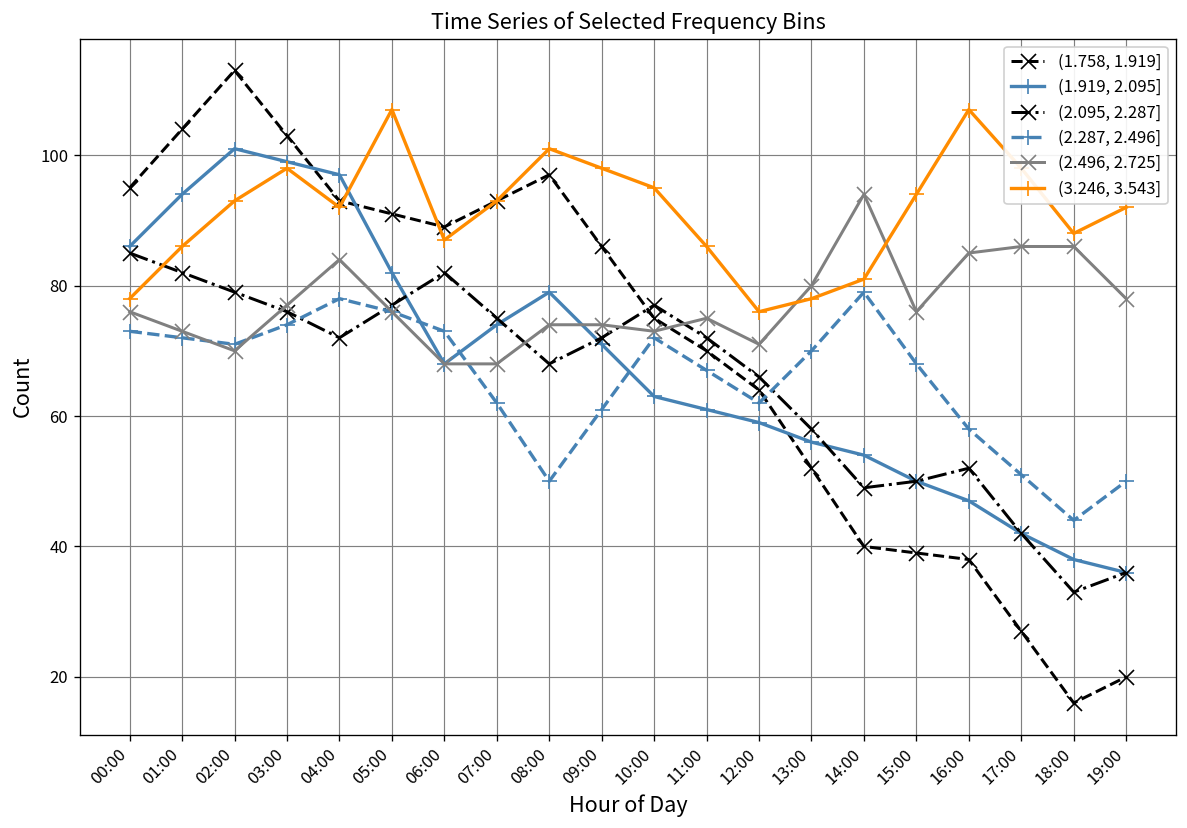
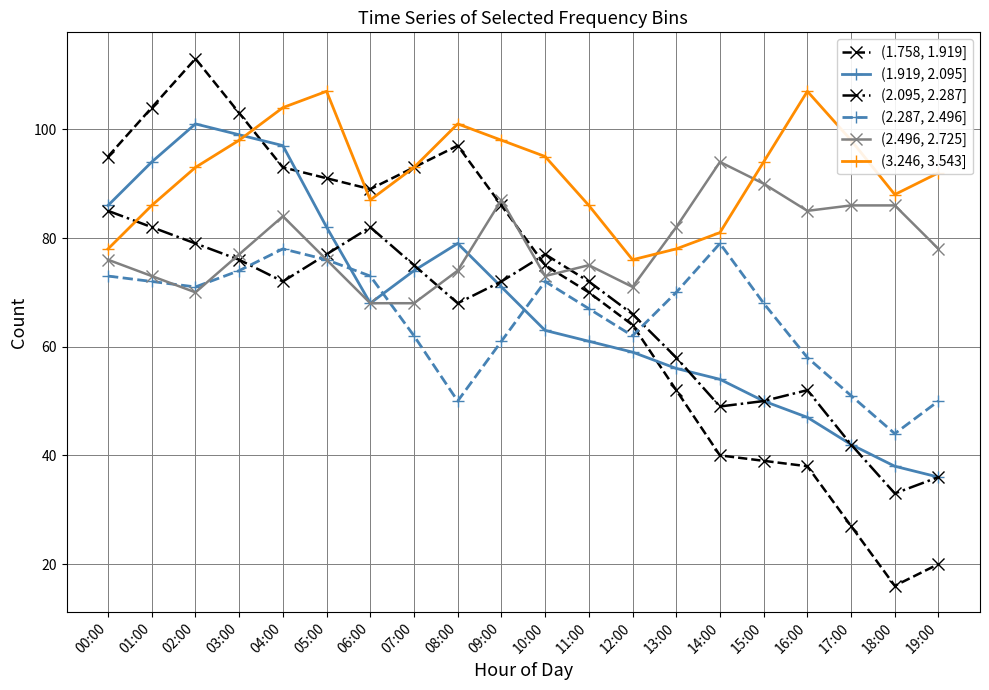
(3.246, 3.543], 04:00: 92 -> 104
(2.496, 2.725], 09:00: 74 -> 87
(2.496, 2.725], 13:00: 80 -> 82
(2.496, 2.725], 15:00: 76 -> 90
